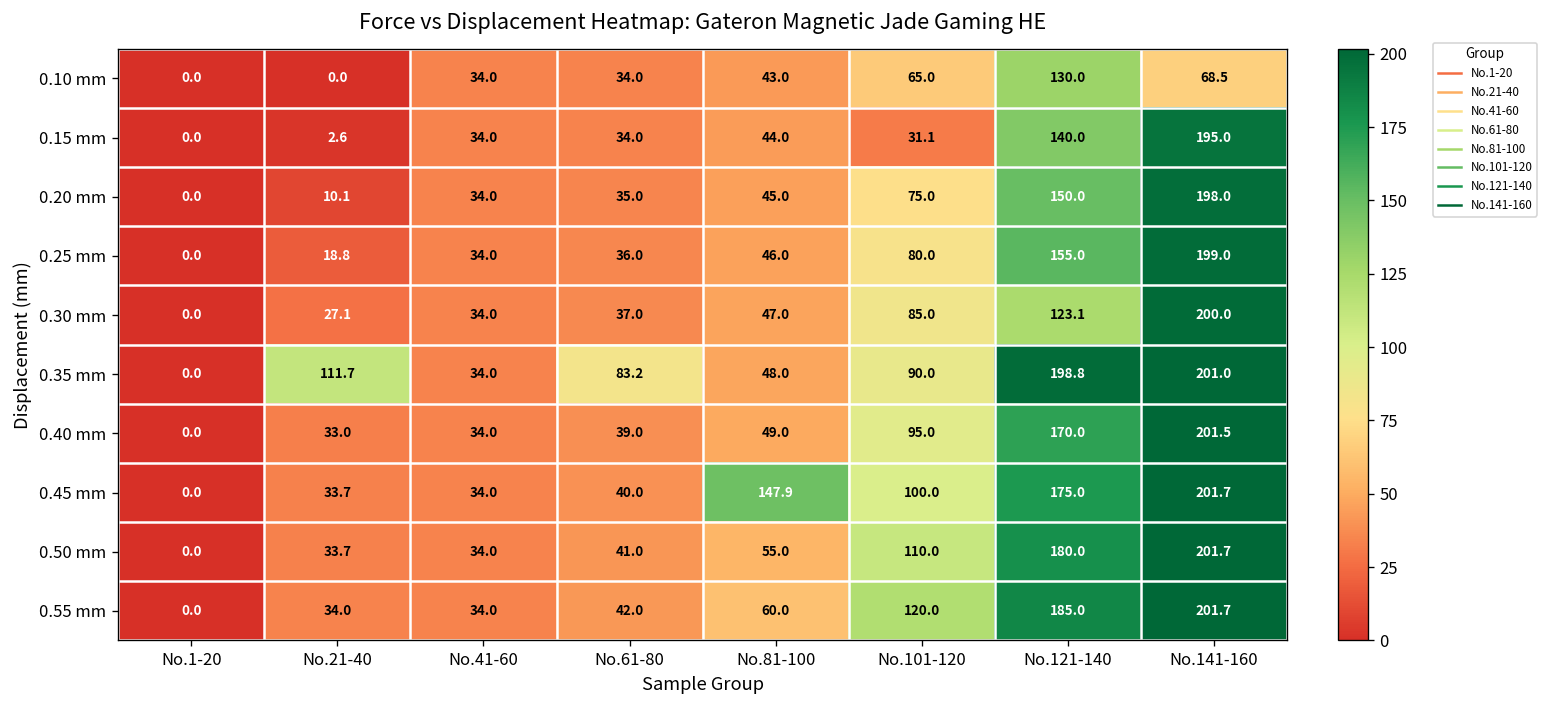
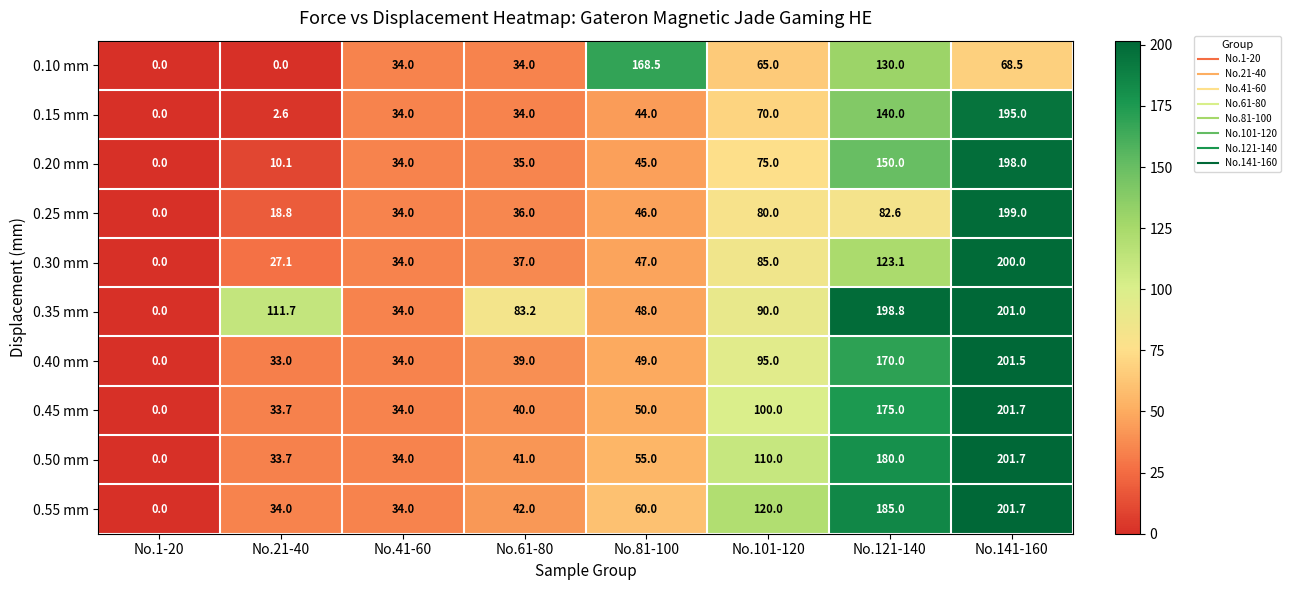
0.10 mm, No.81-100: 43.0 -> 168.5
0.15 mm, No.101-120: 31.1 -> 70.0
0.25 mm, No.121-140: 155.0 -> 82.6
0.45 mm, No.81-100: 147.9 -> 50.0
